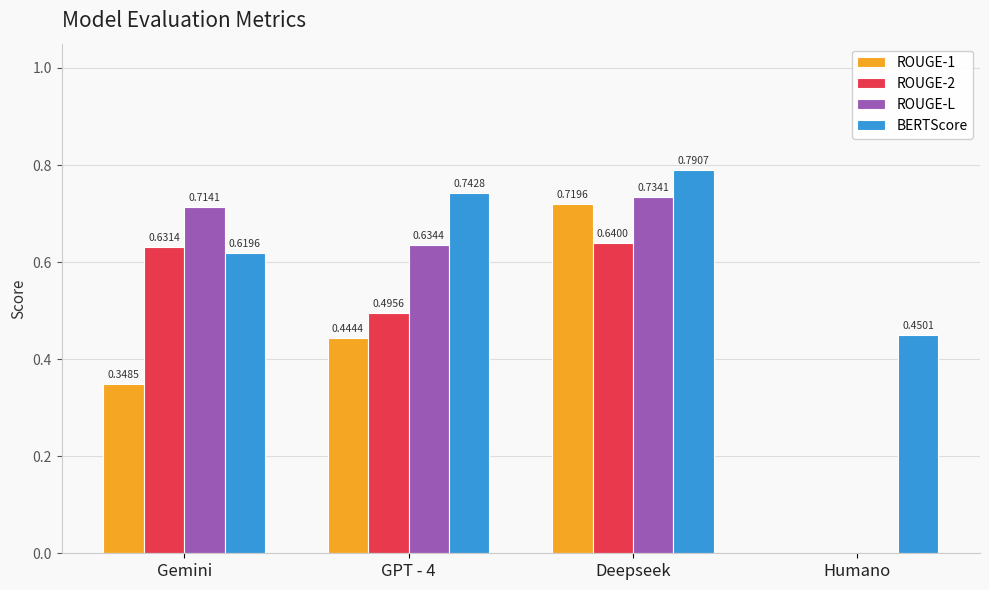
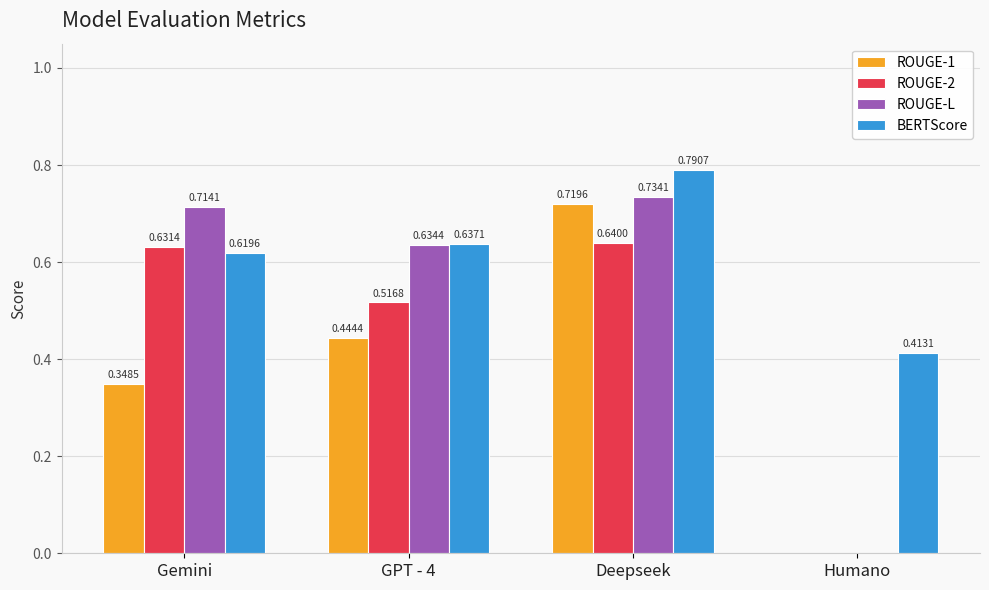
ROUGE-2, GPT - 4: 0.4956 -> 0.5168
BERTScore, GPT - 4: 0.7428 -> 0.6371
BERTScore, Humano: 0.4501 -> 0.4131
